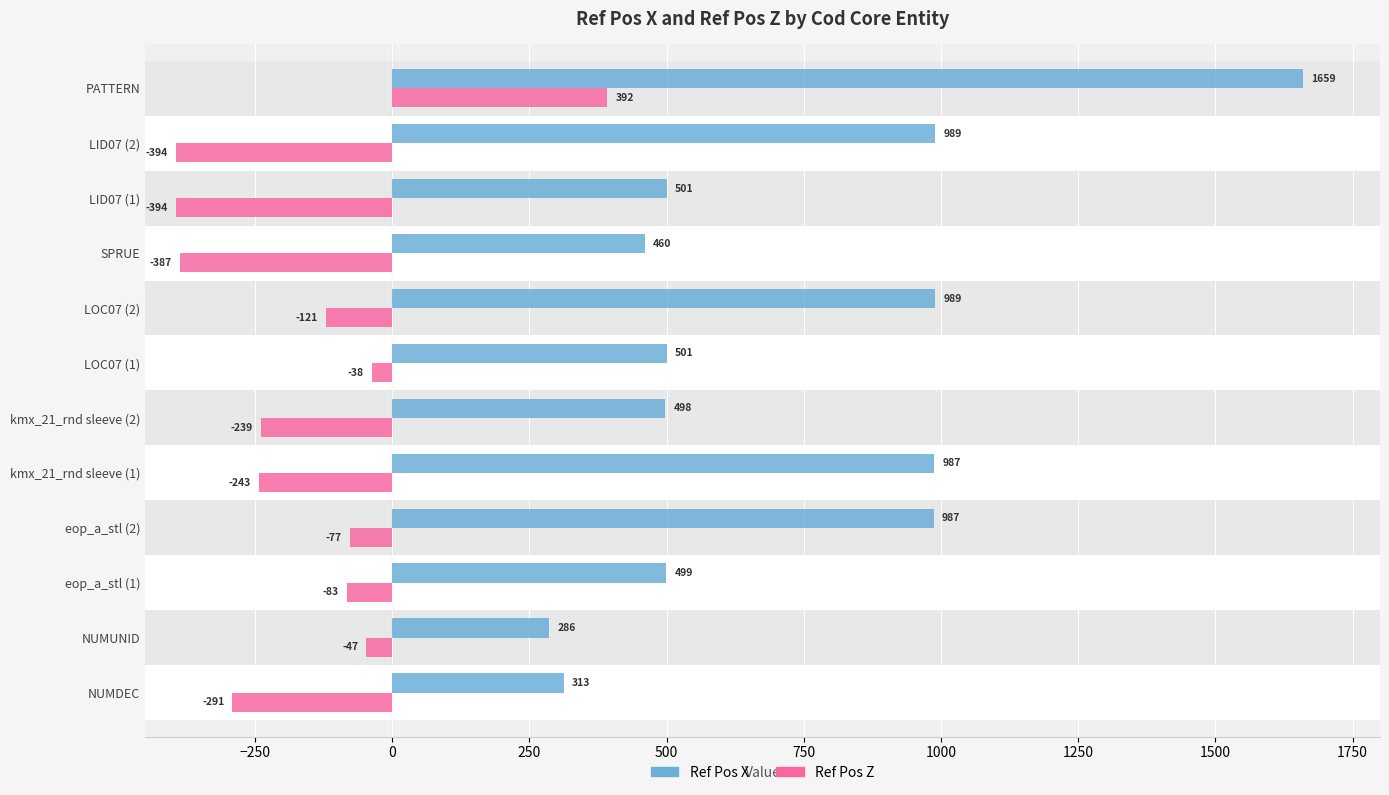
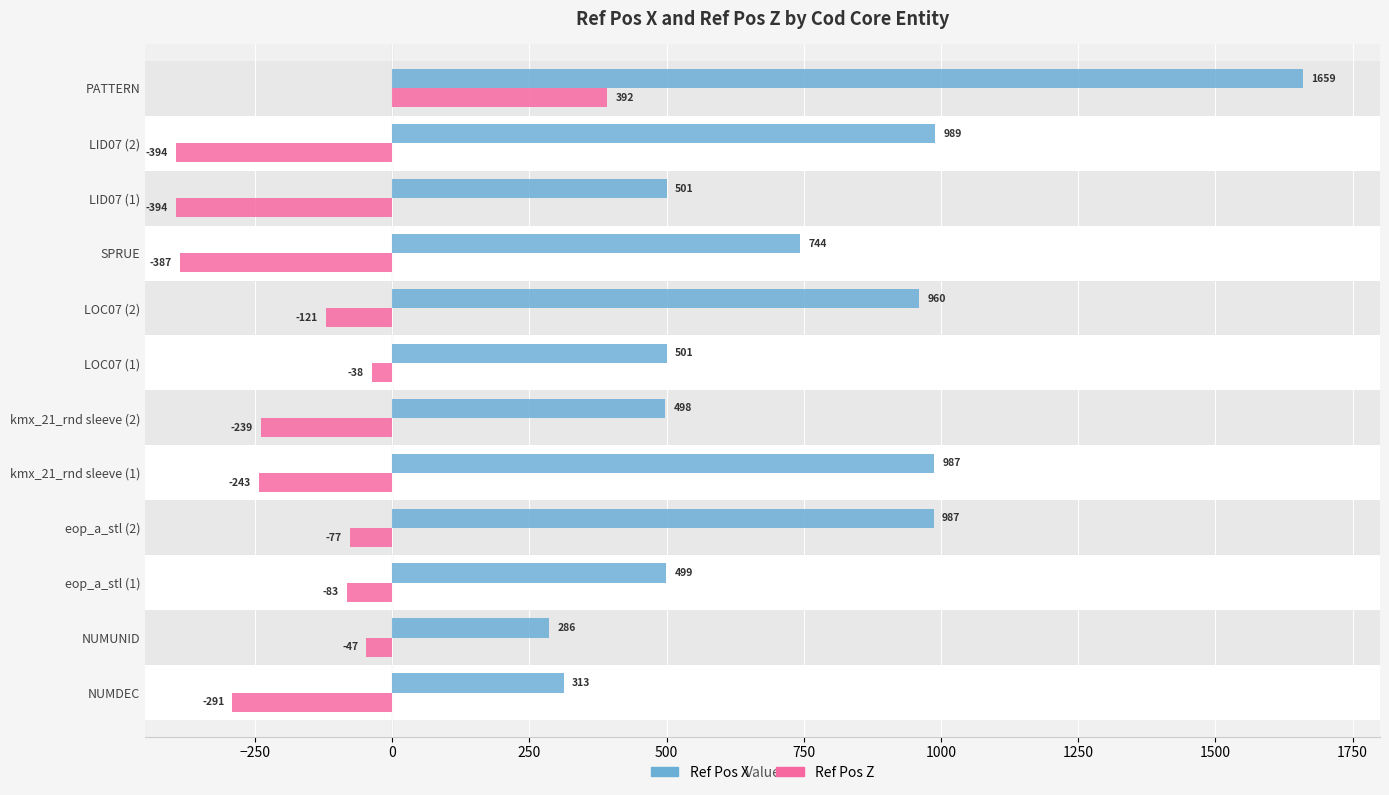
Ref Pos X, SPRUE: 460 -> 744
Ref Pos X, LOC07 (2): 989 -> 960
